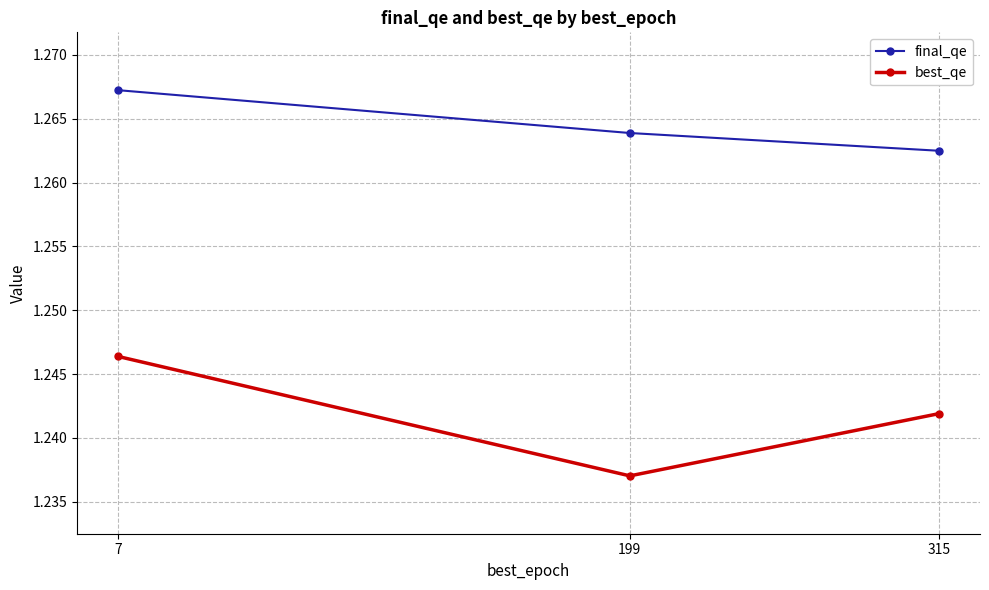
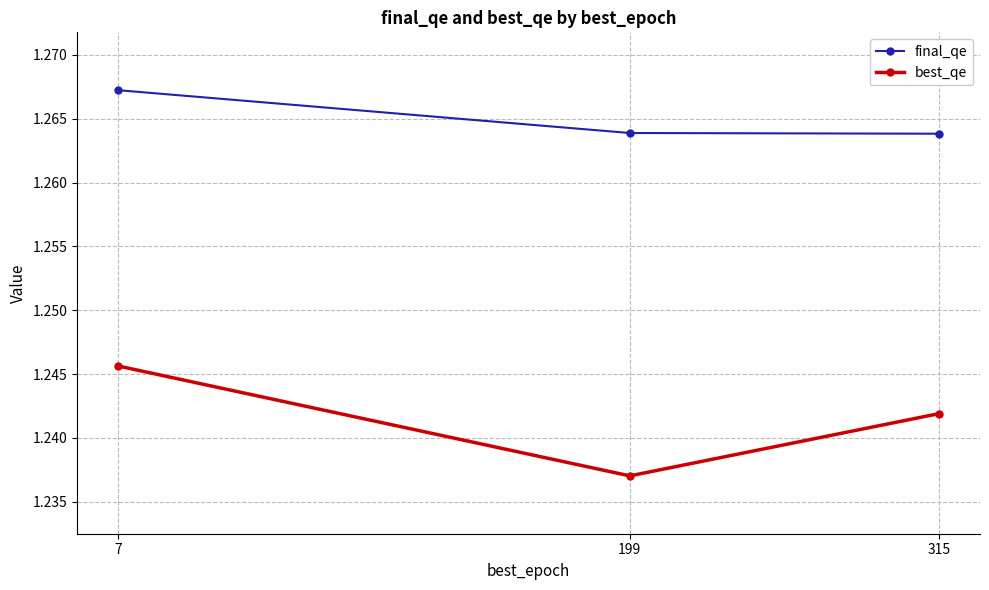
best_qe, 7: 1.2464 -> 1.2456
final_qe, 315: 1.2625 -> 1.2638
